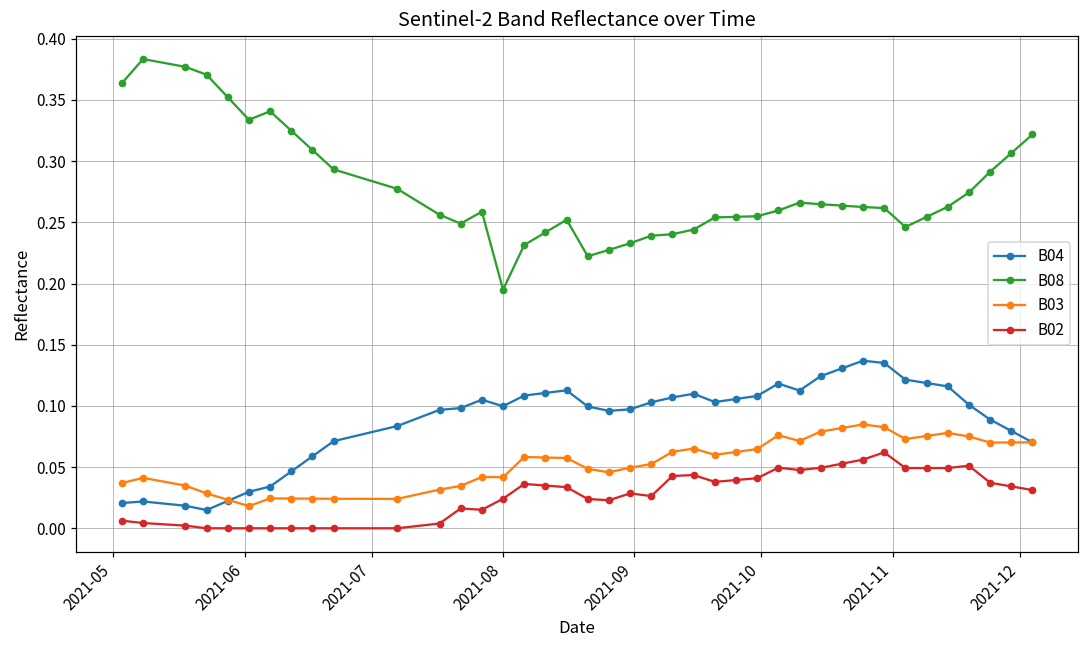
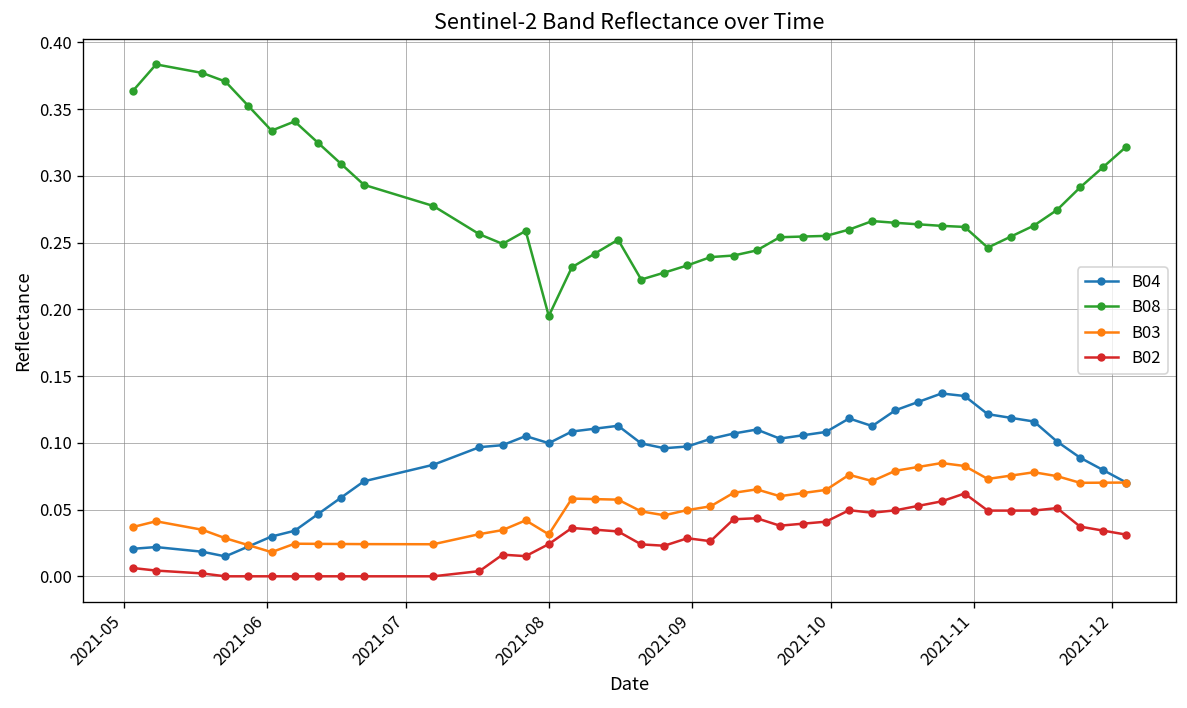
B03, 2021-08: 0.042 -> 0.032
